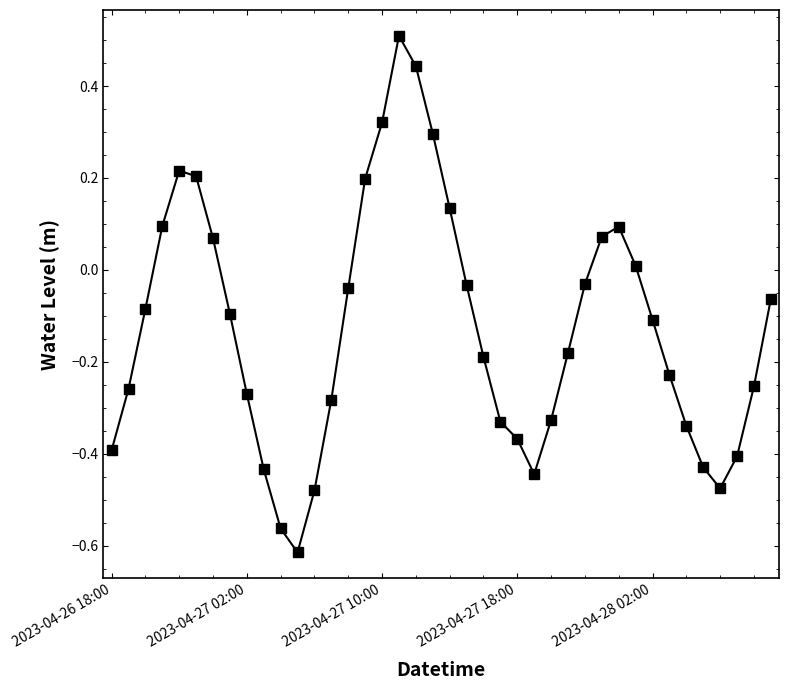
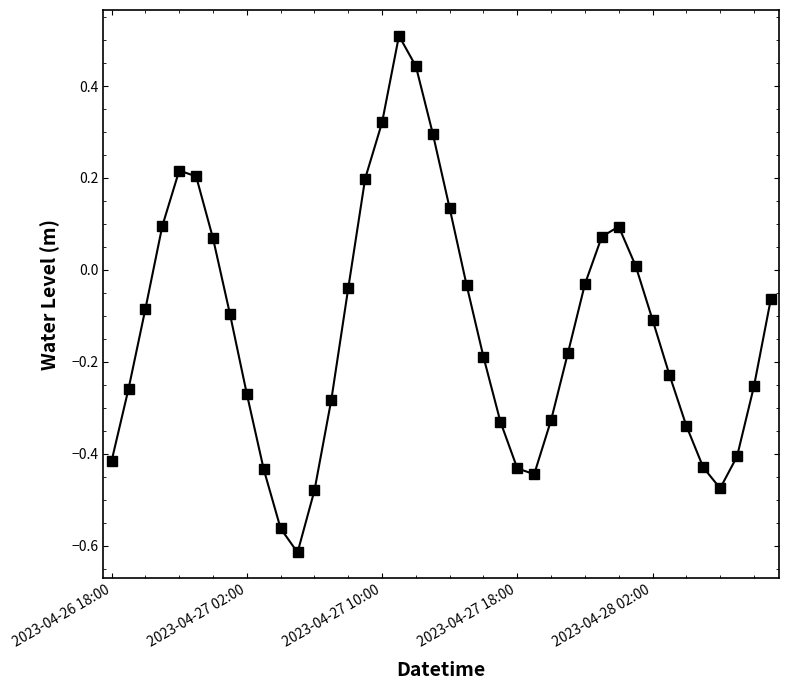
2023-04-26 18:00: -0.39 -> -0.42
2023-04-27 18:00: -0.37 -> -0.43
